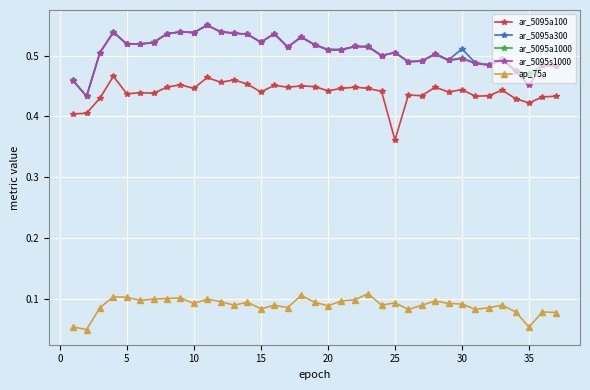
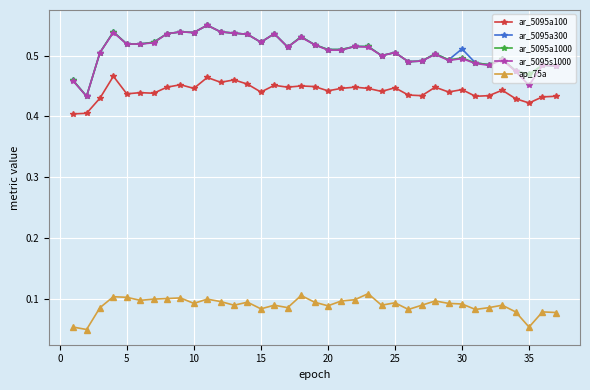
ar_5095a100, 25: 0.36 -> 0.45
